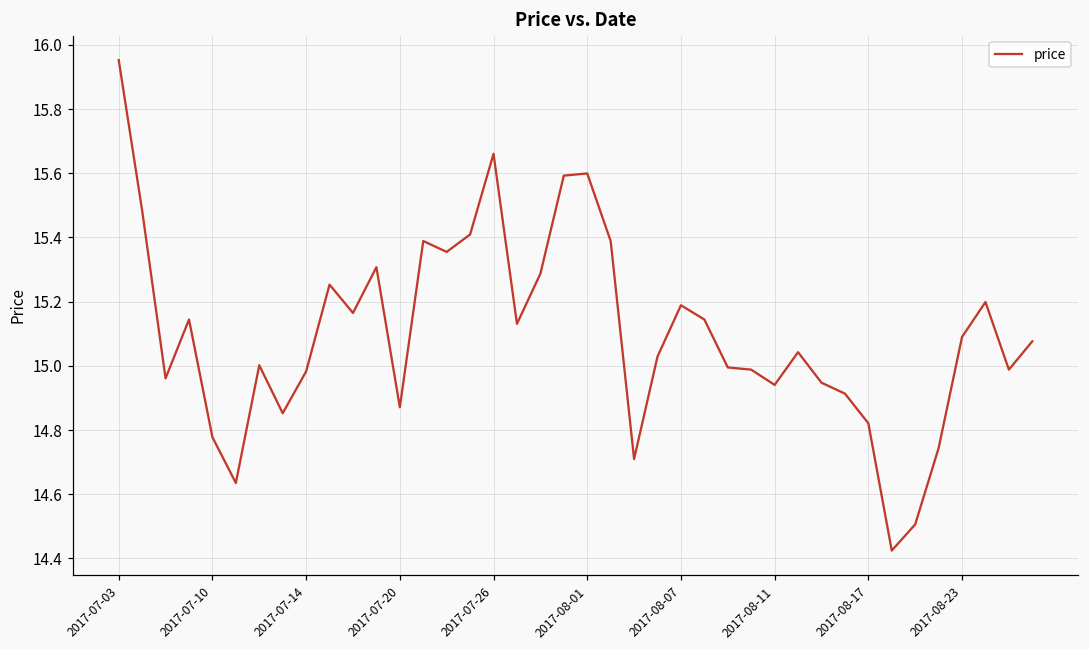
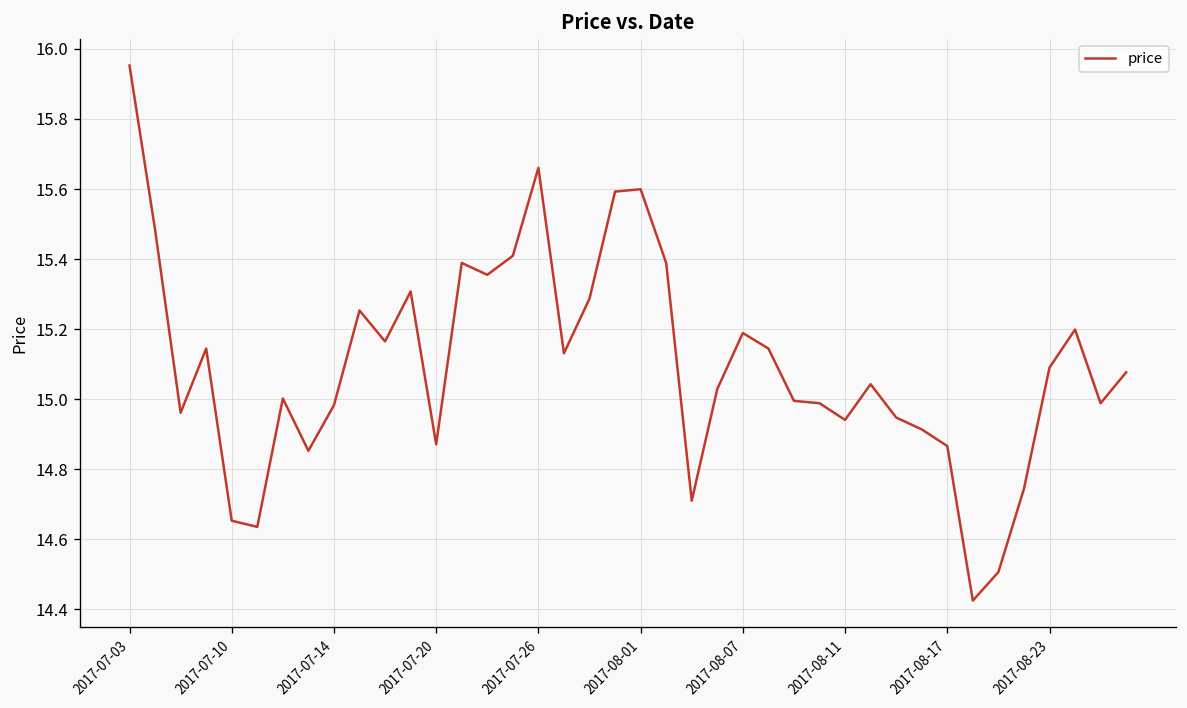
2017-07-10: 14.78 -> 14.65
2017-08-17: 14.82 -> 14.87
